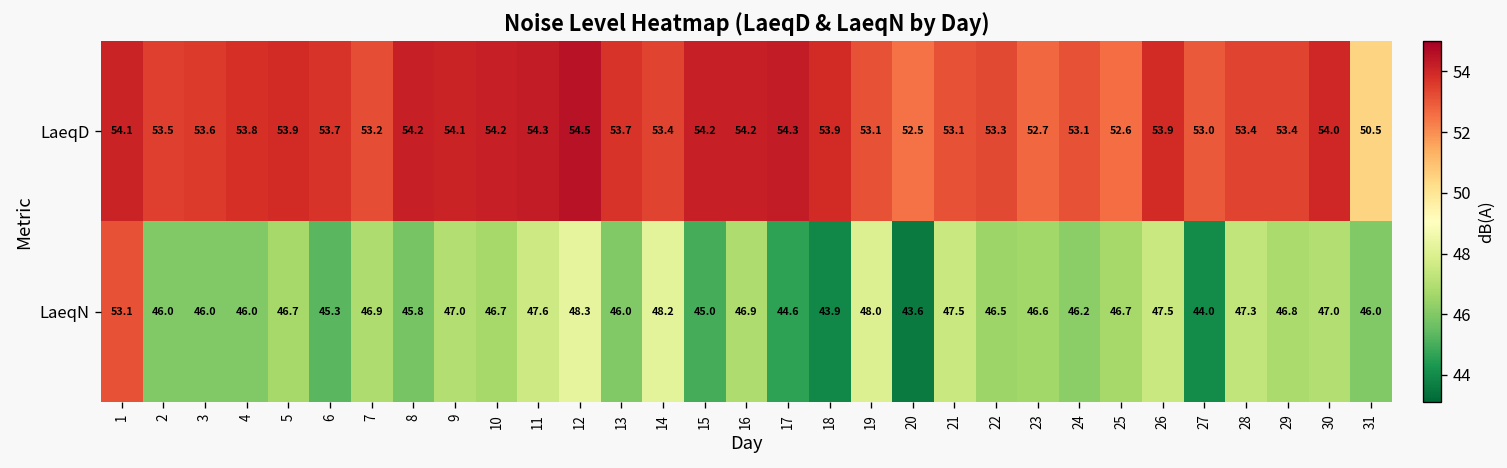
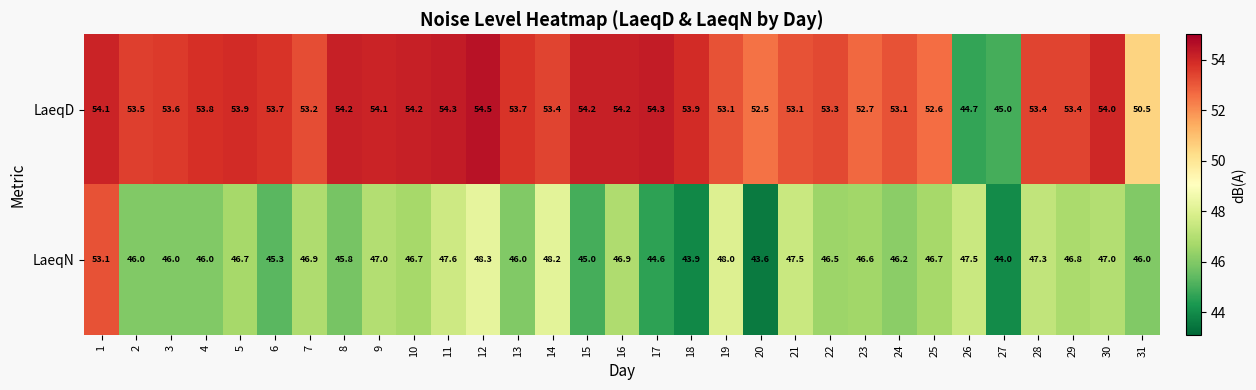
LaeqD, 26: 53.9 -> 44.7
LaeqD, 27: 53.0 -> 45.0
